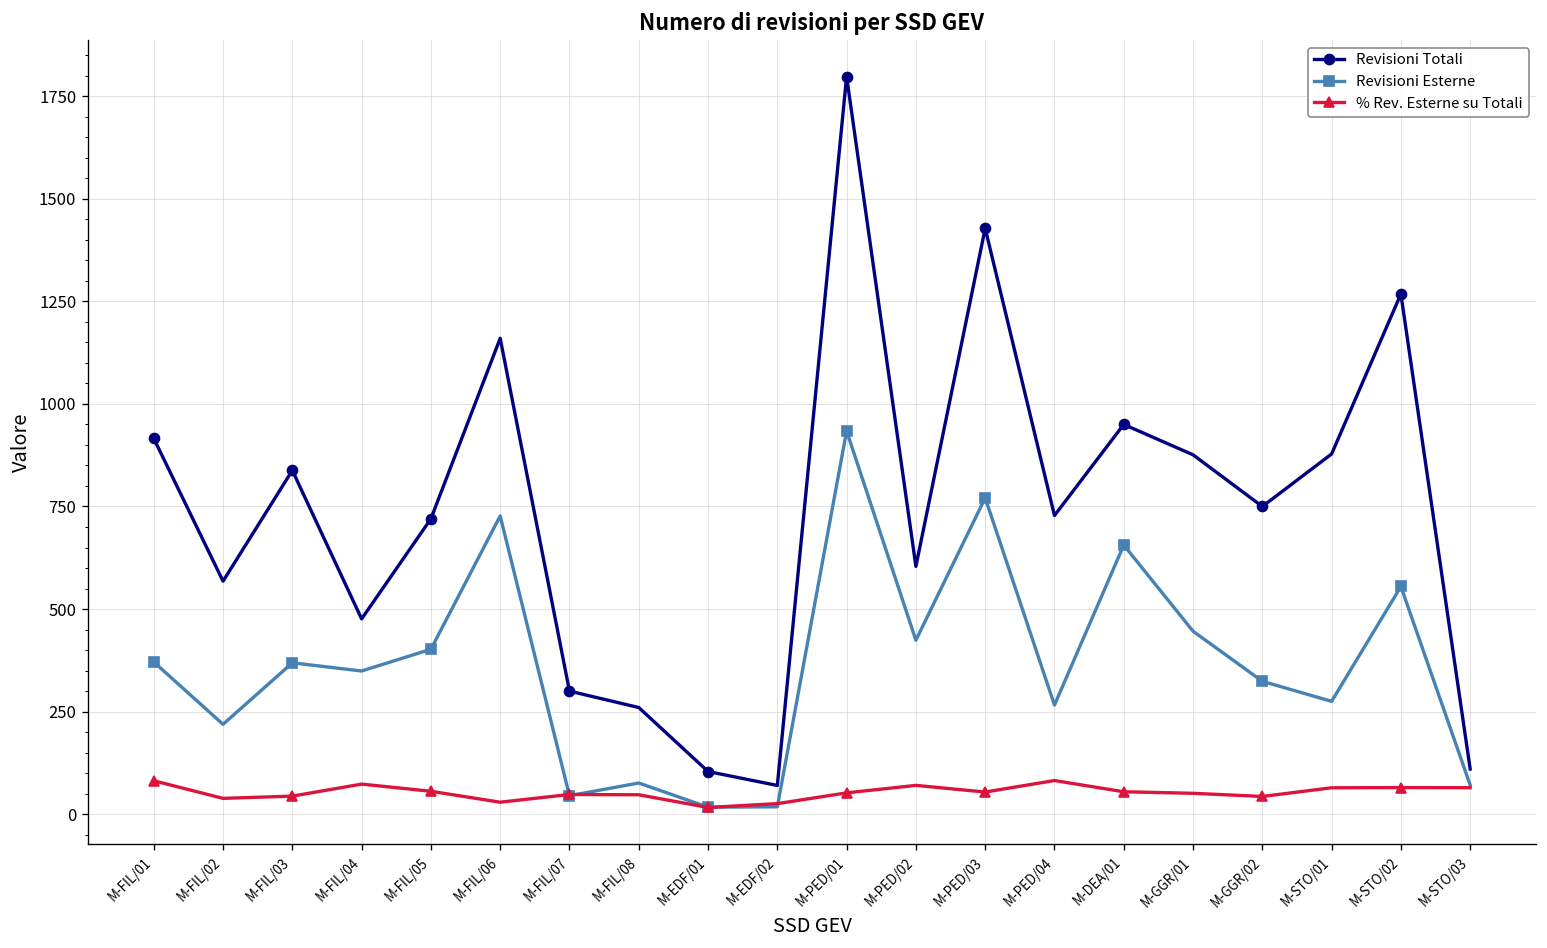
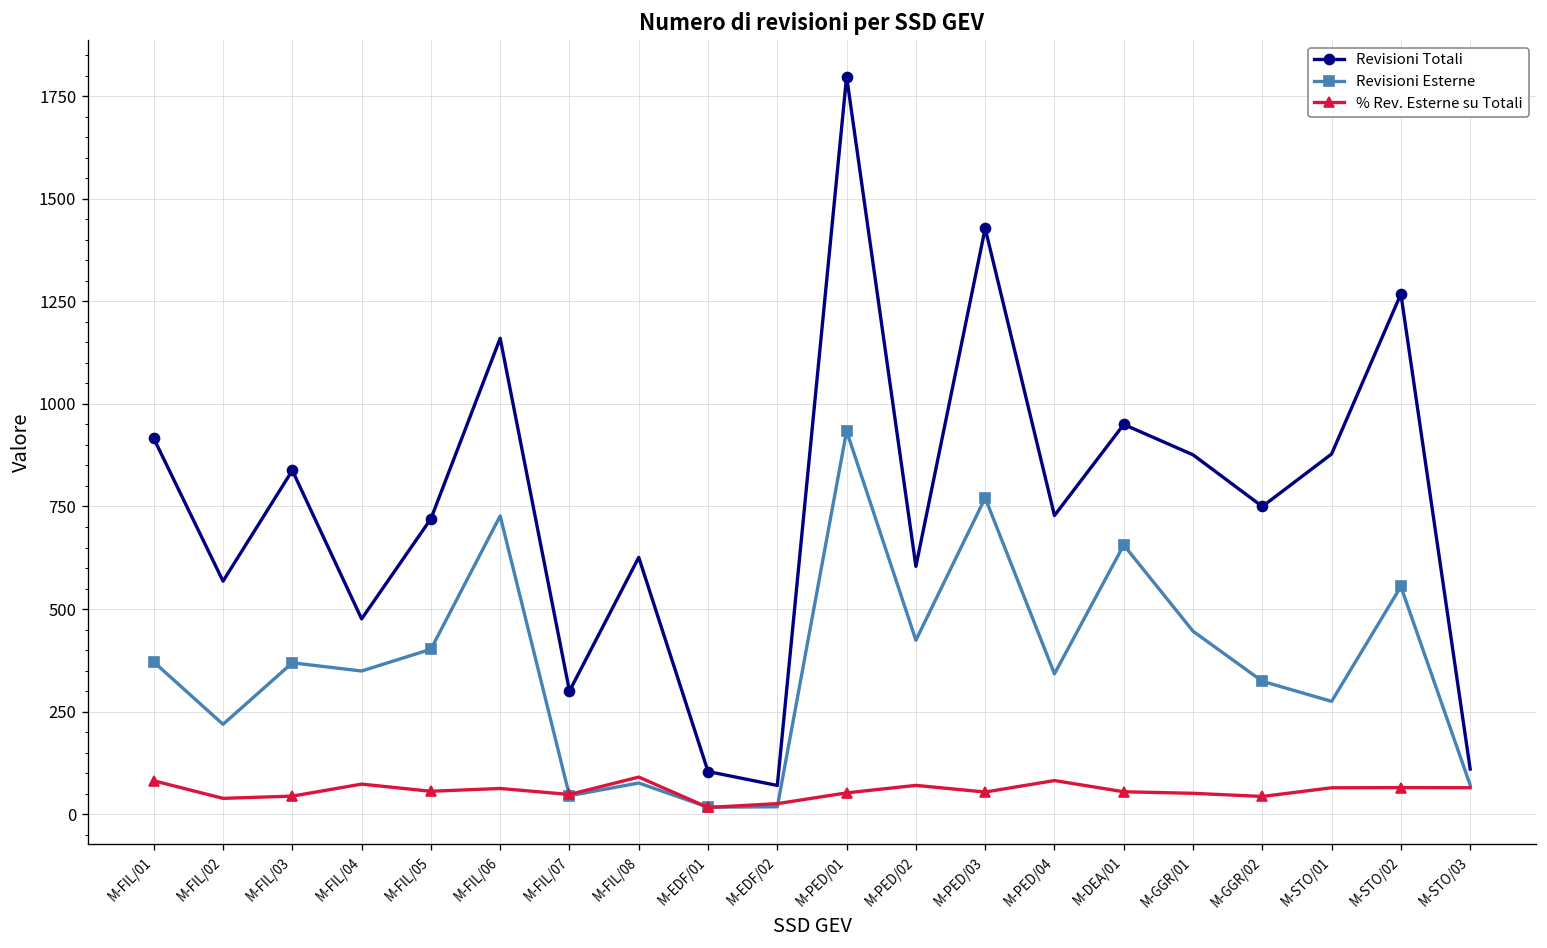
% Rev. Esterne su Totali, M-FIL/06: 30 -> 60
Revisioni Totali, M-FIL/08: 260 -> 630
% Rev. Esterne su Totali, M-FIL/08: 50 -> 90
Revisioni Esterne, M-PED/04: 270 -> 340
